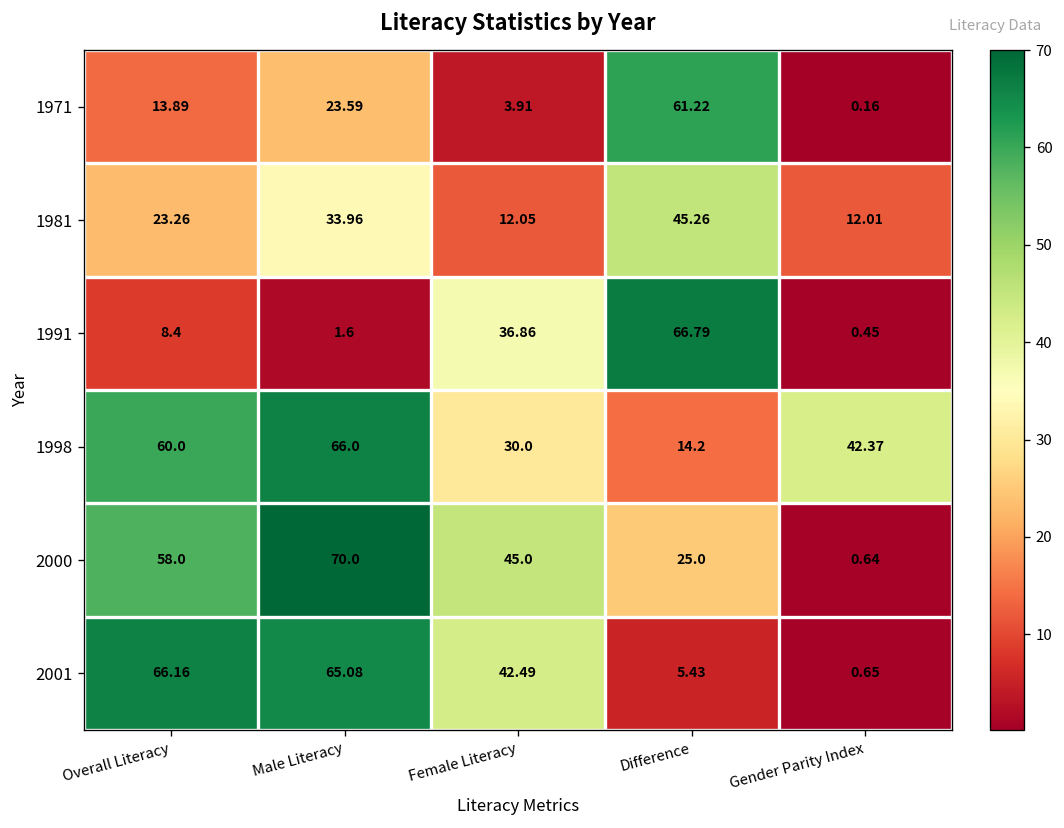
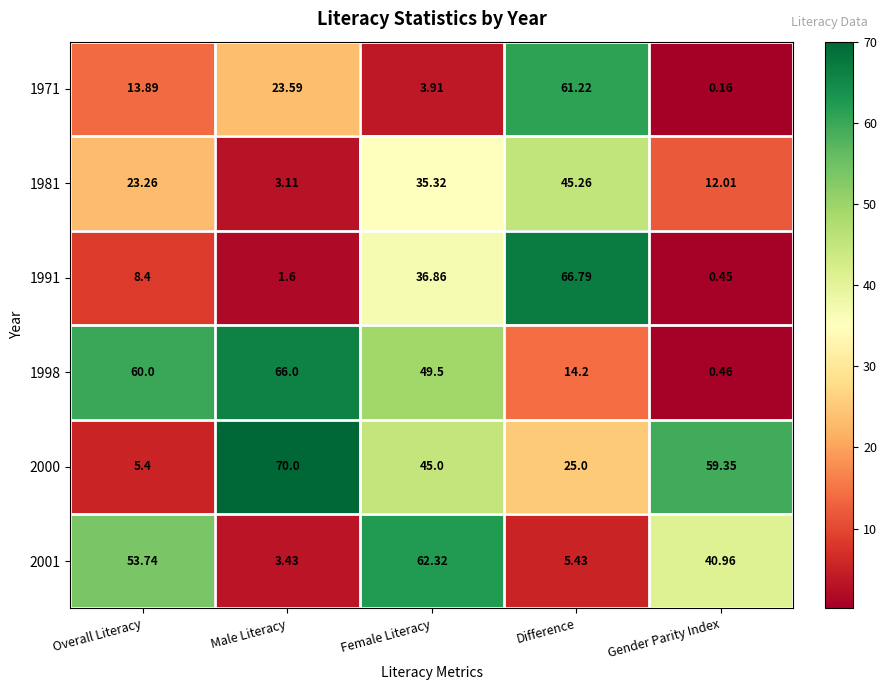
1981, Male Literacy: 33.96 -> 3.11
1981, Female Literacy: 12.05 -> 35.32
1998, Female Literacy: 30.0 -> 49.5
1998, Gender Parity Index: 42.37 -> 0.46
2000, Overall Literacy: 58.0 -> 5.4
2000, Gender Parity Index: 0.64 -> 59.35
2001, Overall Literacy: 66.16 -> 53.74
2001, Male Literacy: 65.08 -> 3.43
2001, Female Literacy: 42.49 -> 62.32
2001, Gender Parity Index: 0.65 -> 40.96
